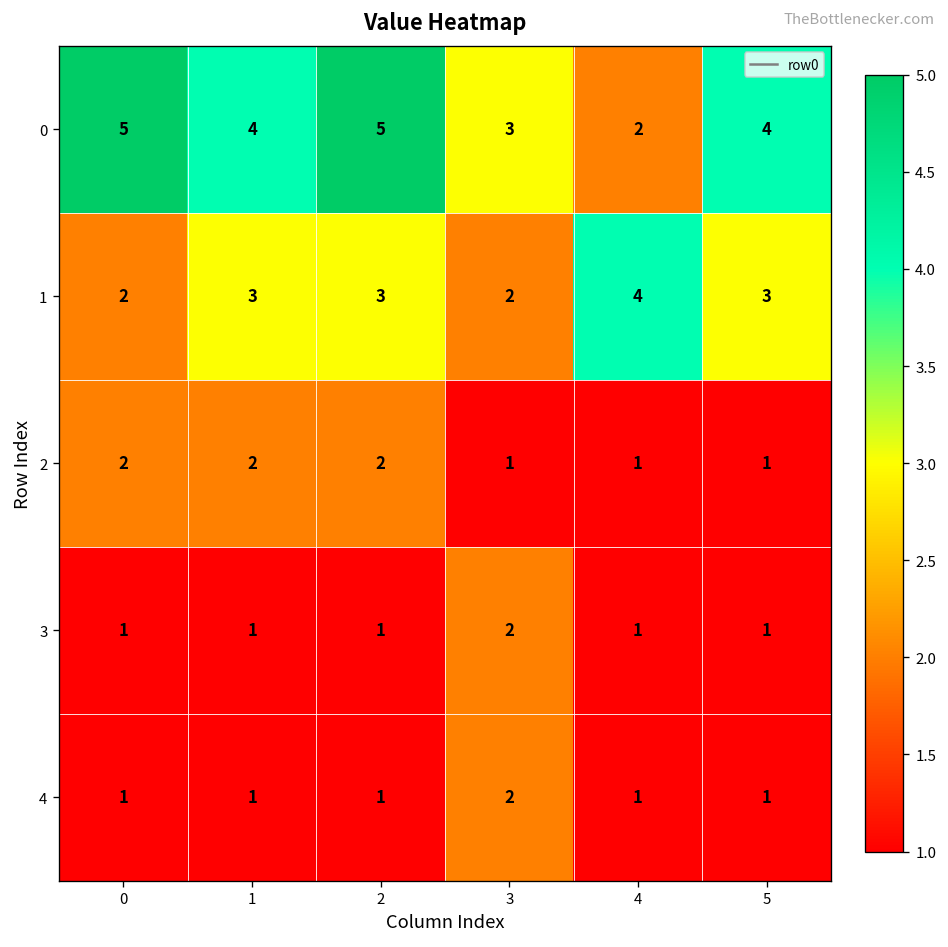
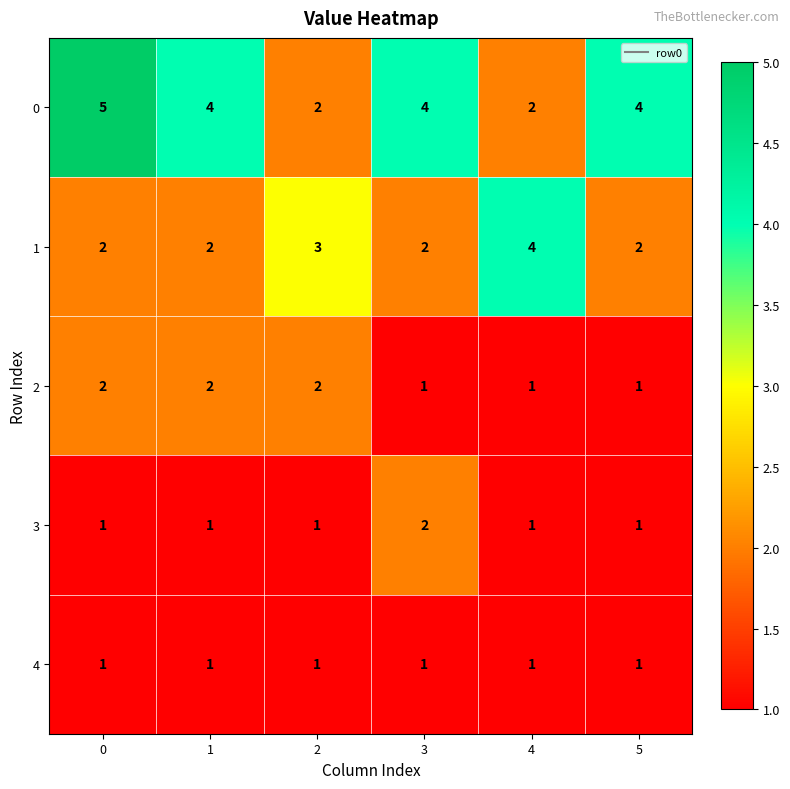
0, 2: 5 -> 2
0, 3: 3 -> 4
1, 1: 3 -> 2
1, 5: 3 -> 2
4, 3: 2 -> 1
